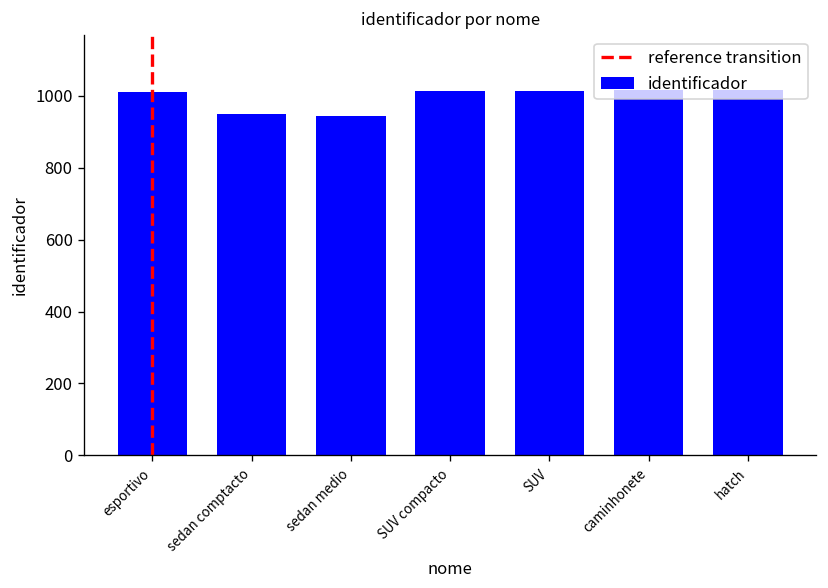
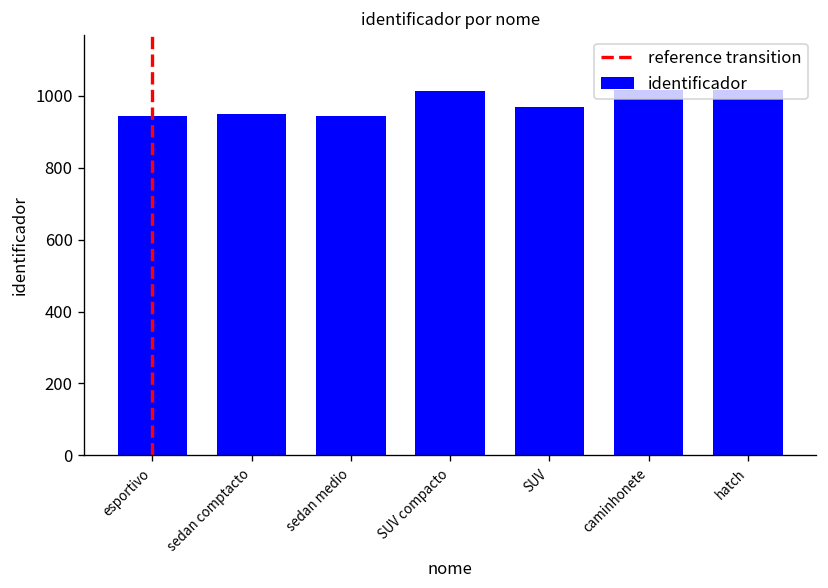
esportivo: 1010 -> 940
SUV: 1010 -> 970
